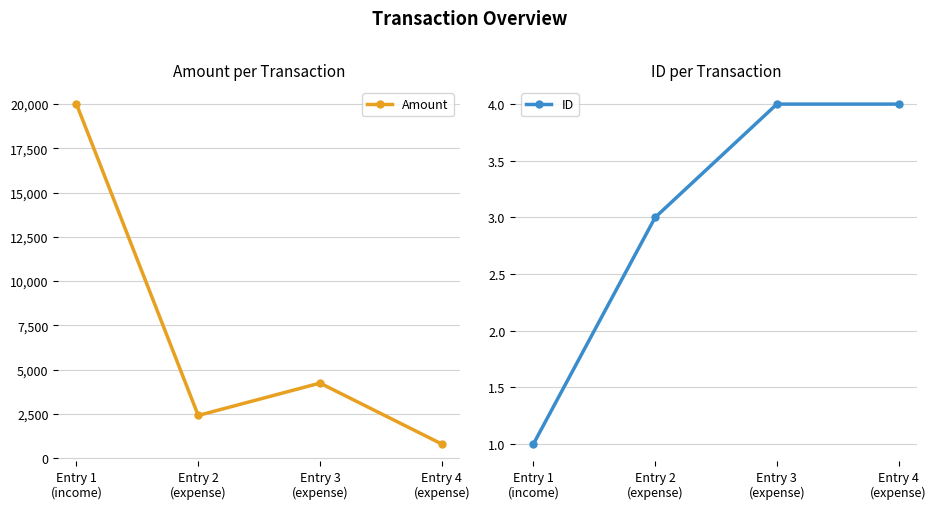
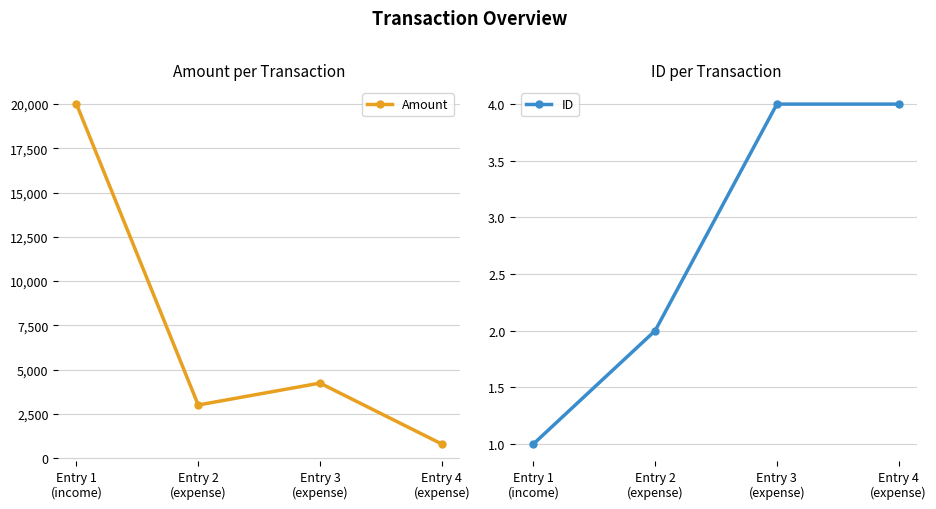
Amount per Transaction, Entry 2 (expense): 2,400 -> 3,000
ID per Transaction, Entry 2 (expense): 3 -> 2
